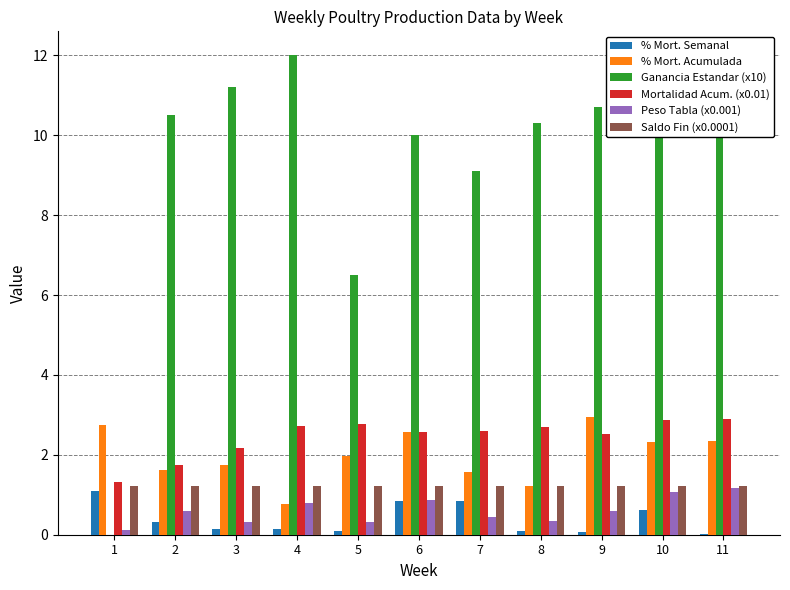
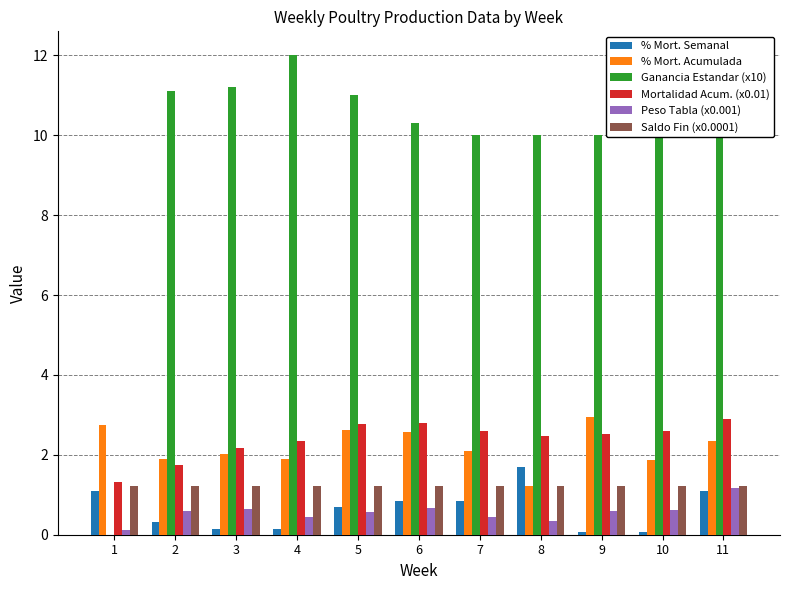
% Mort. Acumulada, 2: 1.6 -> 1.9
Ganancia Estandar (x10), 2: 10.5 -> 11.1
% Mort. Acumulada, 3: 1.8 -> 2.0
Peso Tabla (x0.001), 3: 0.3 -> 0.6
% Mort. Acumulada, 4: 0.8 -> 1.9
Mortalidad Acum. (x0.01), 4: 2.7 -> 2.3
Peso Tabla (x0.001), 4: 0.8 -> 0.5
% Mort. Semanal, 5: 0.1 -> 0.7
% Mort. Acumulada, 5: 2.0 -> 2.6
Ganancia Estandar (x10), 5: 6.5 -> 11.0
Peso Tabla (x0.001), 5: 0.3 -> 0.6
Ganancia Estandar (x10), 6: 10.0 -> 10.3
Mortalidad Acum. (x0.01), 6: 2.6 -> 2.8
Peso Tabla (x0.001), 6: 0.9 -> 0.7
% Mort. Acumulada, 7: 1.6 -> 2.1
Ganancia Estandar (x10), 7: 9.1 -> 10.0
% Mort. Semanal, 8: 0.1 -> 1.7
Ganancia Estandar (x10), 8: 10.3 -> 10.0
Mortalidad Acum. (x0.01), 8: 2.7 -> 2.5
Ganancia Estandar (x10), 9: 10.7 -> 10.0
% Mort. Semanal, 10: 0.6 -> 0.1
% Mort. Acumulada, 10: 2.3 -> 1.9
Mortalidad Acum. (x0.01), 10: 2.9 -> 2.6
Peso Tabla (x0.001), 10: 1.1 -> 0.6
% Mort. Semanal, 11: 0.0 -> 1.1
